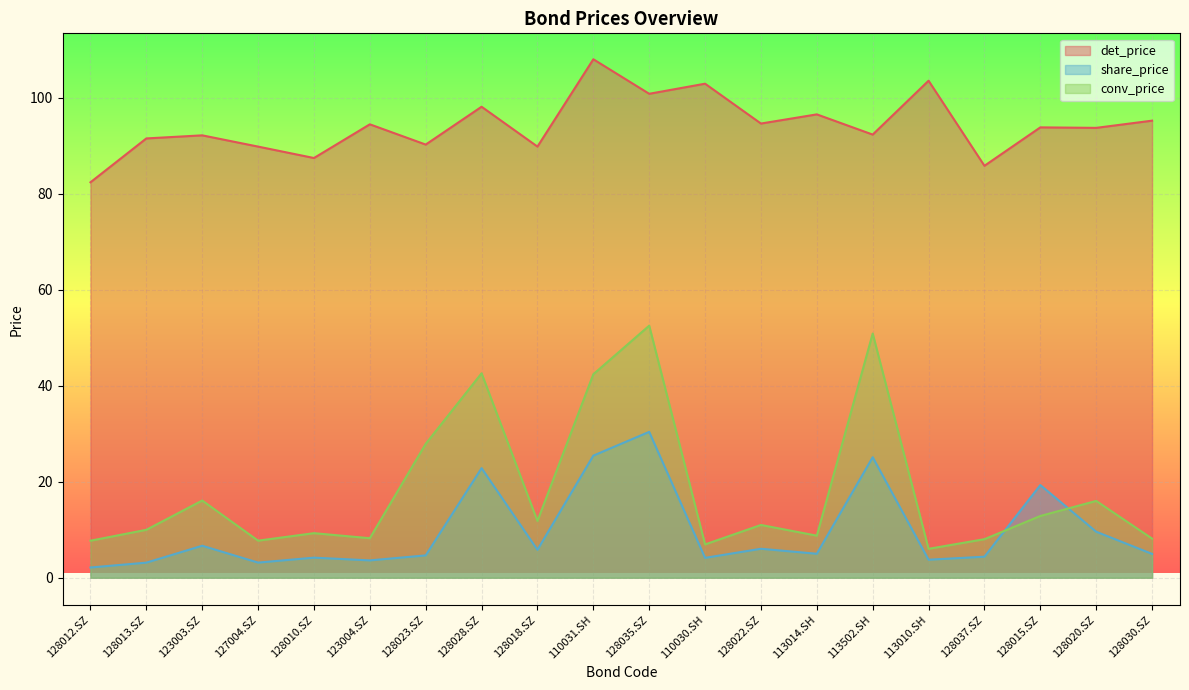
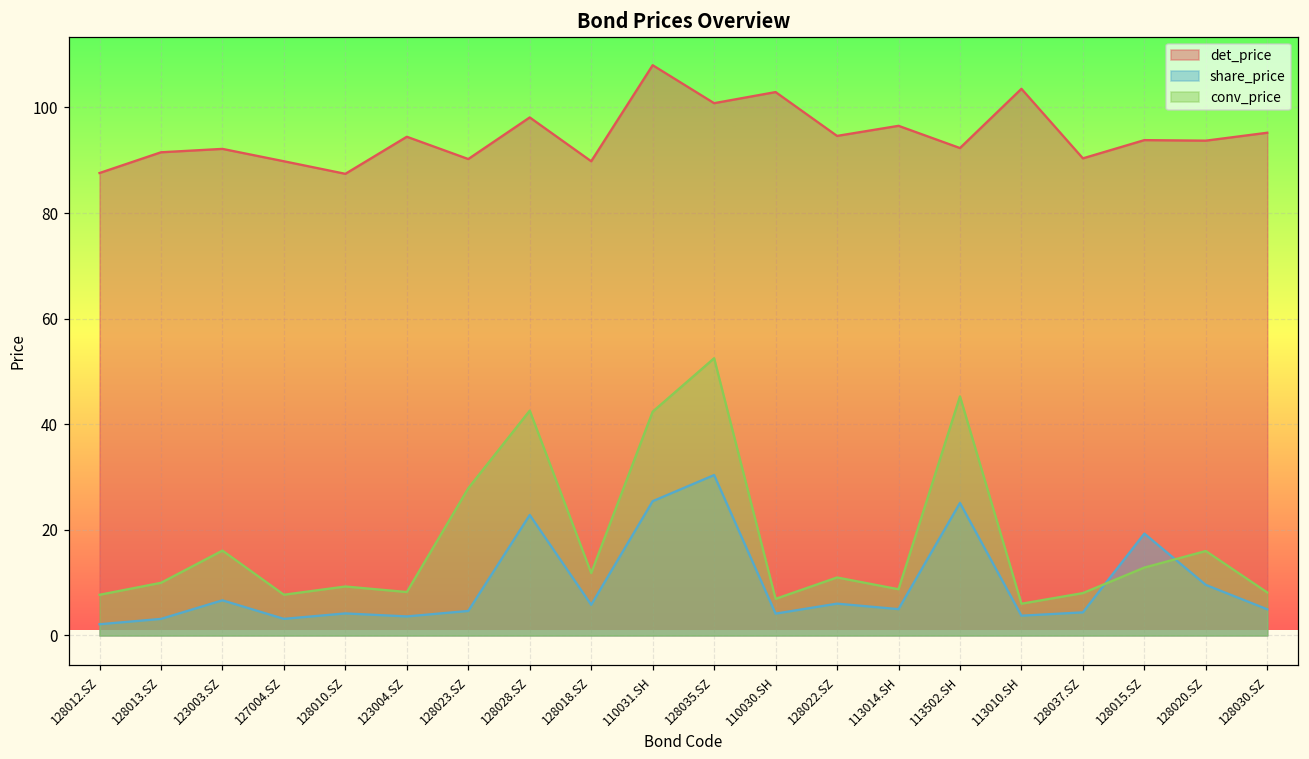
det_price, 128012.SZ: 82 -> 88
conv_price, 113502.SH: 51 -> 45
det_price, 128037.SZ: 86 -> 90
